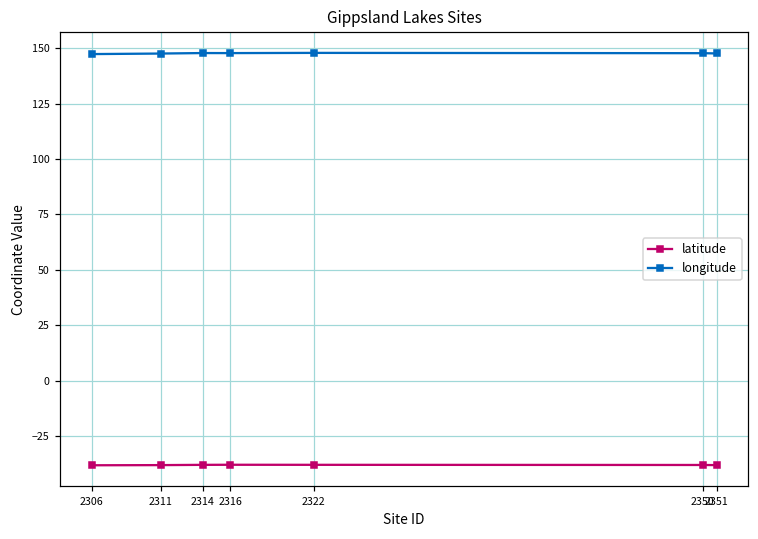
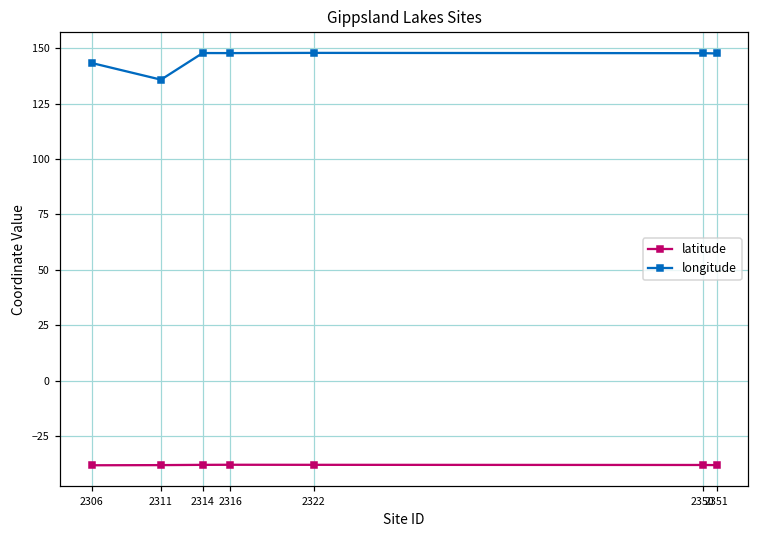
longitude, 2306: 147 -> 143
longitude, 2311: 148 -> 136
